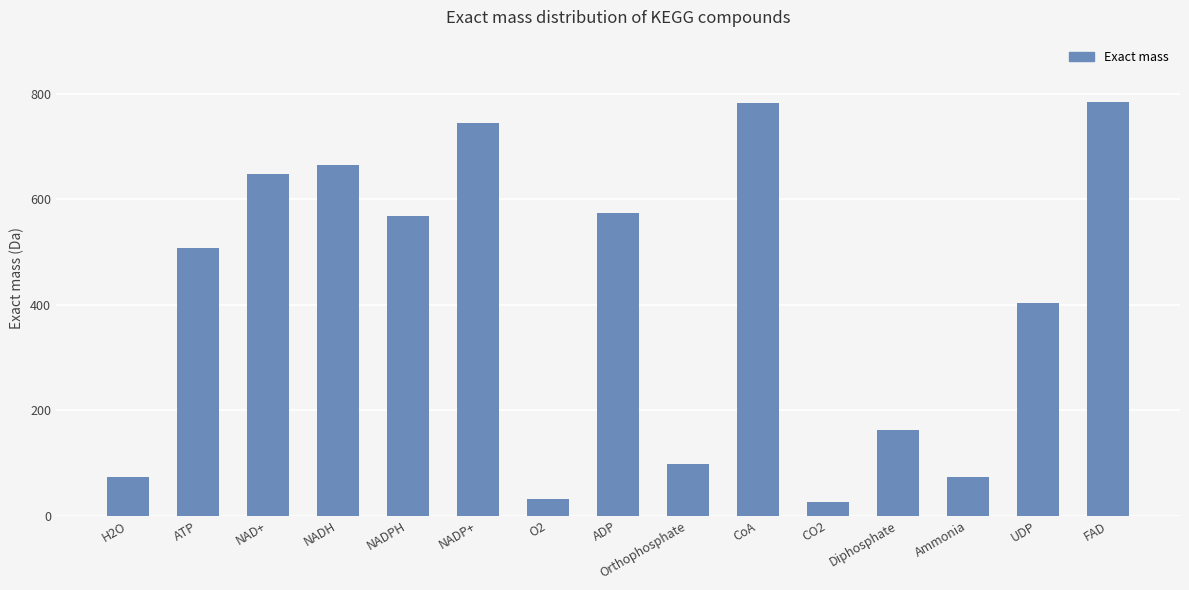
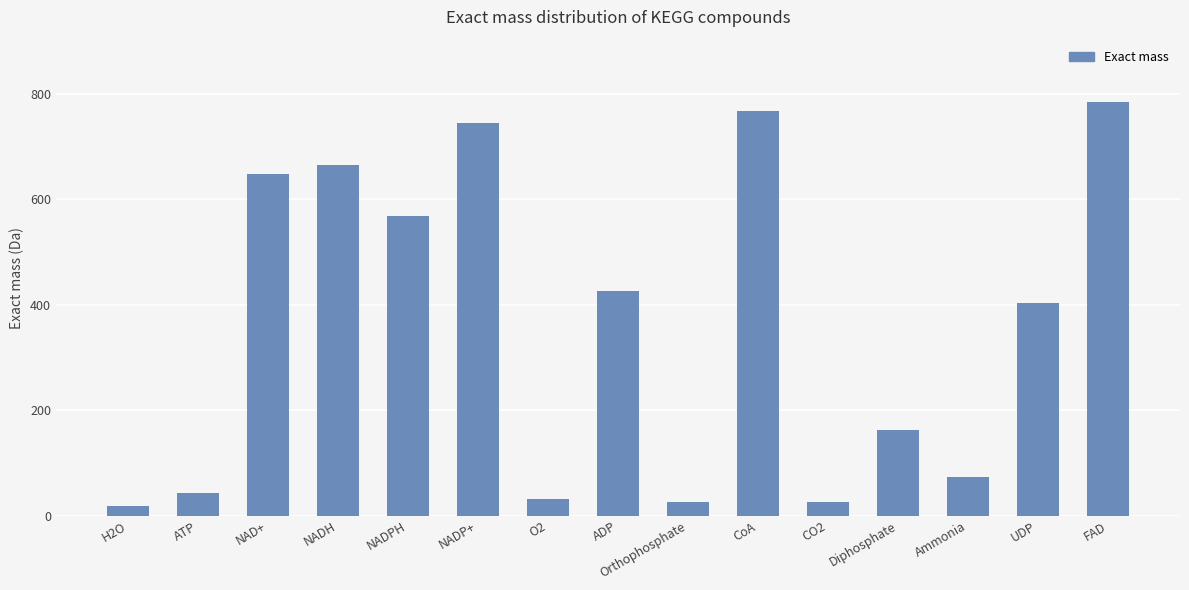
H2O: 70 -> 20
ATP: 510 -> 40
ADP: 570 -> 430
Orthophosphate: 100 -> 30
CoA: 780 -> 770
